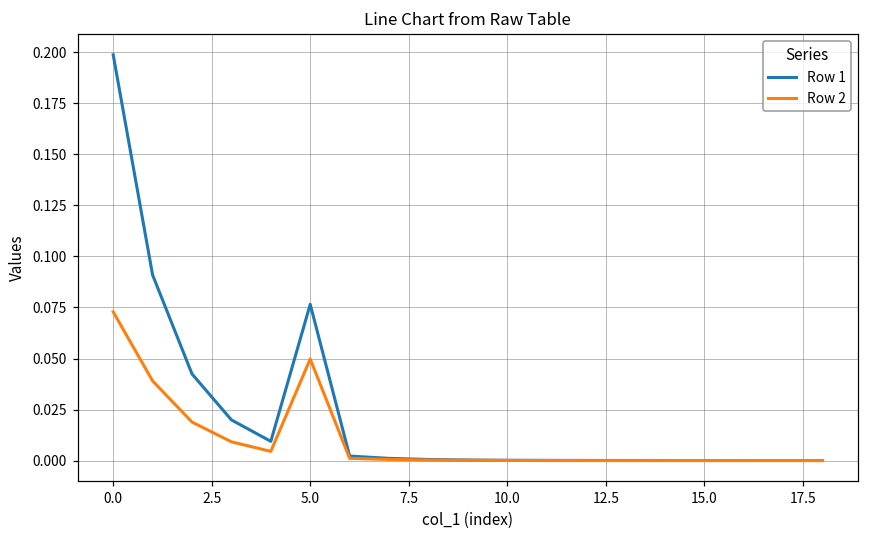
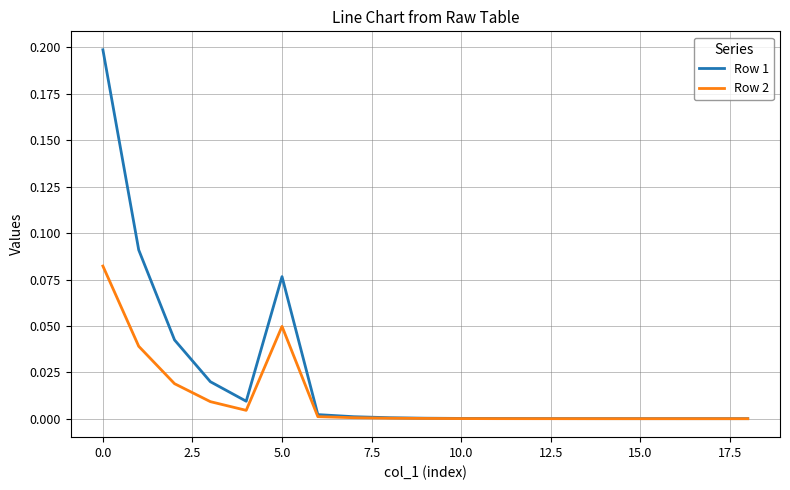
Row 2, 0.0: 0.073 -> 0.082
